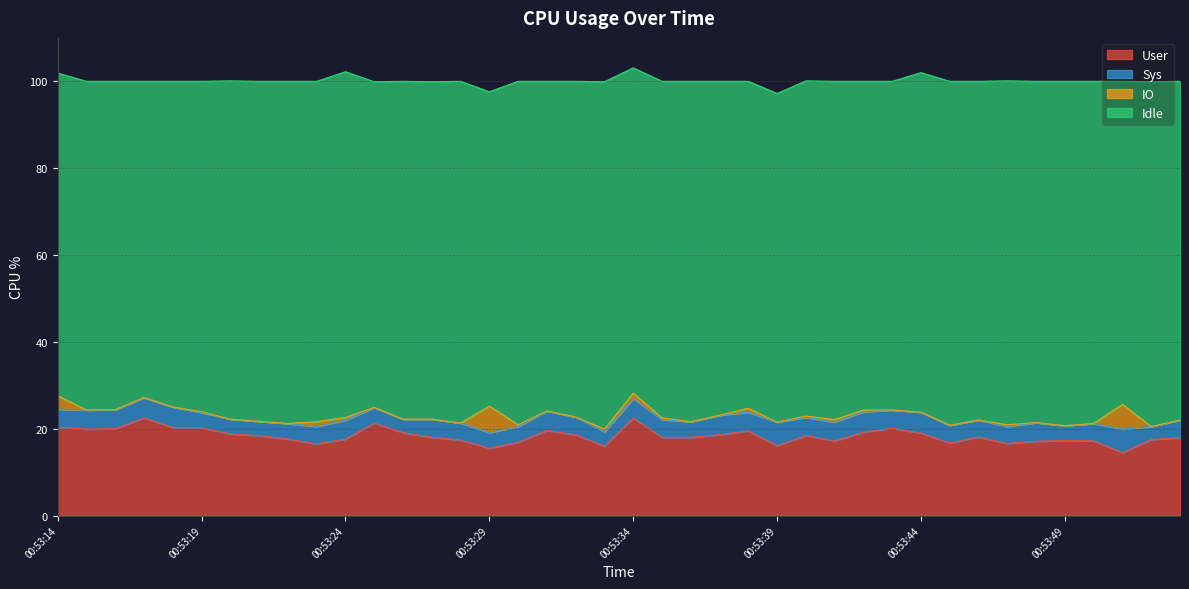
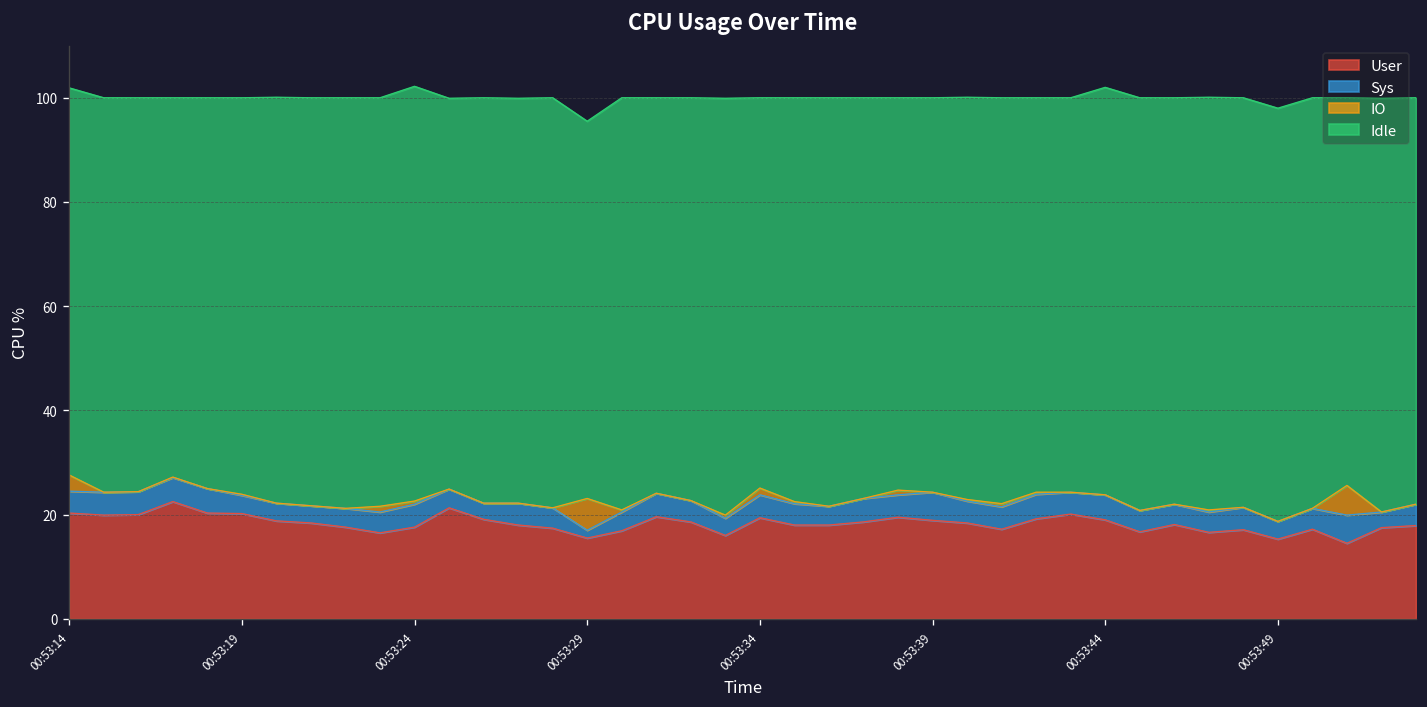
Sys, 00:53:29: 4 -> 2
User, 00:53:34: 23 -> 19
User, 00:53:39: 16 -> 19
User, 00:53:49: 17 -> 15
